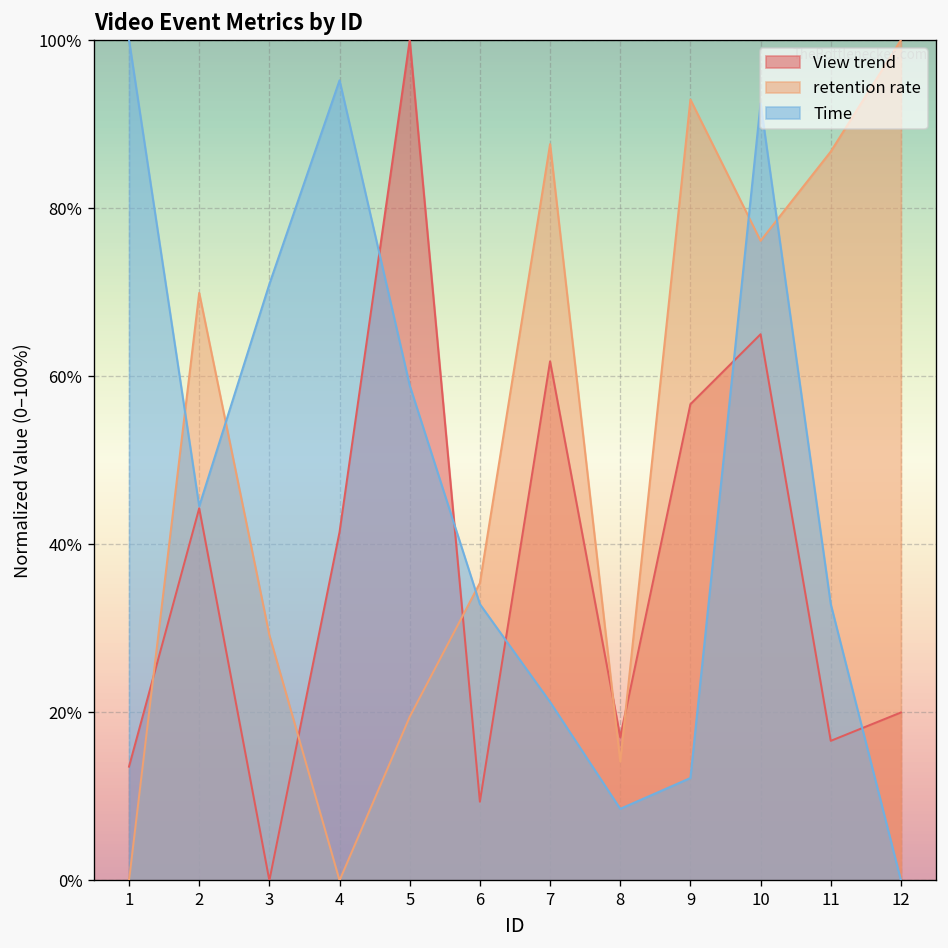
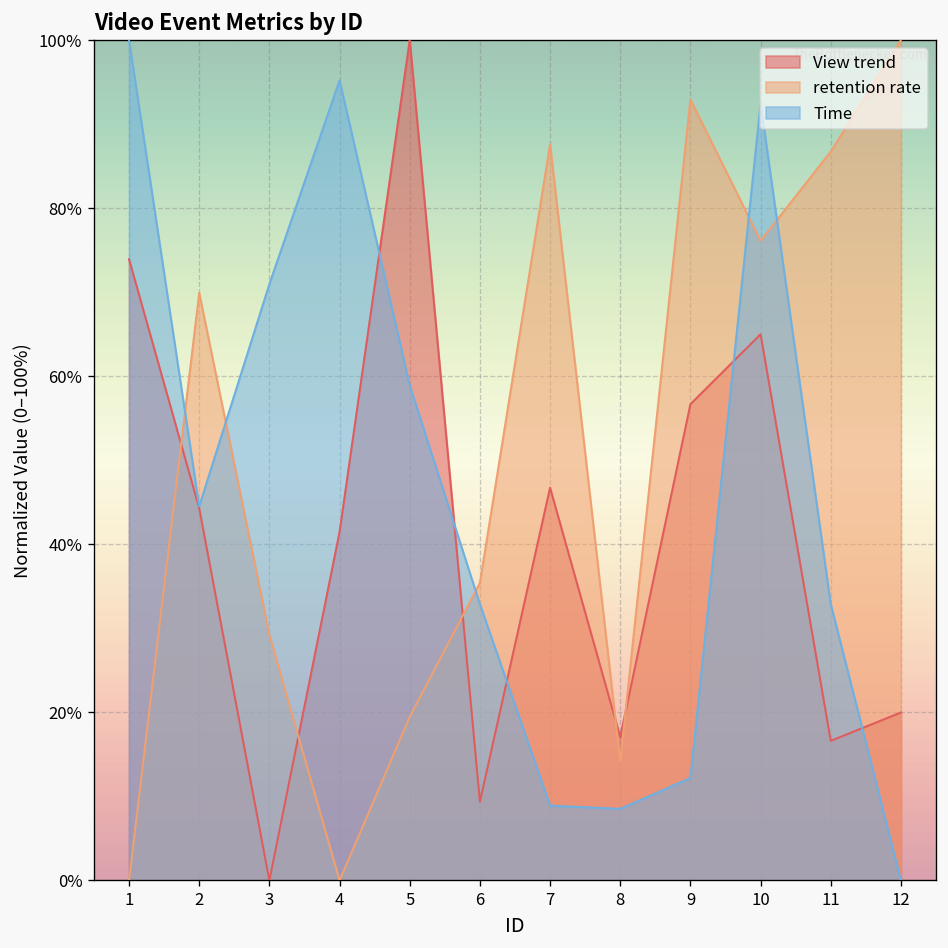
View trend, 1: 14% -> 74%
View trend, 7: 62% -> 47%
Time, 7: 21% -> 9%
